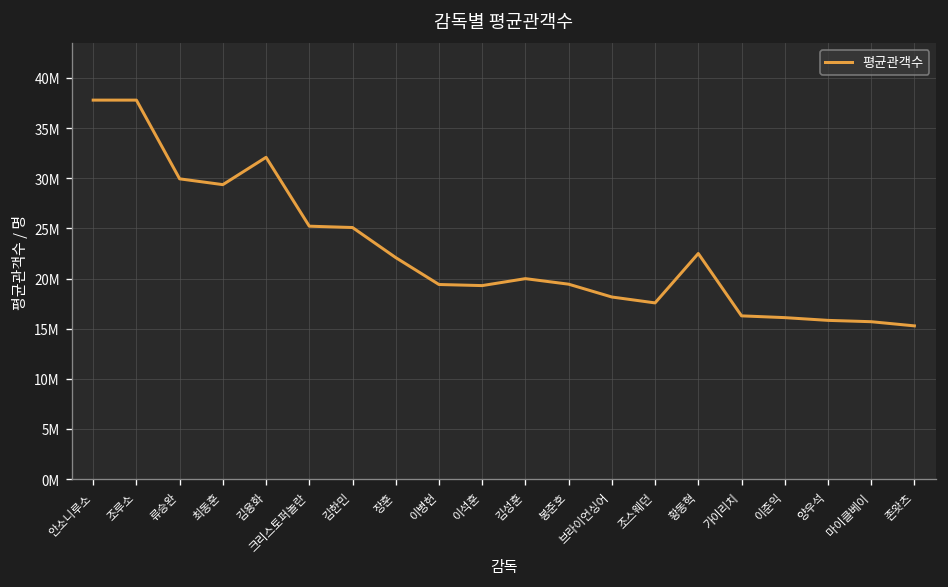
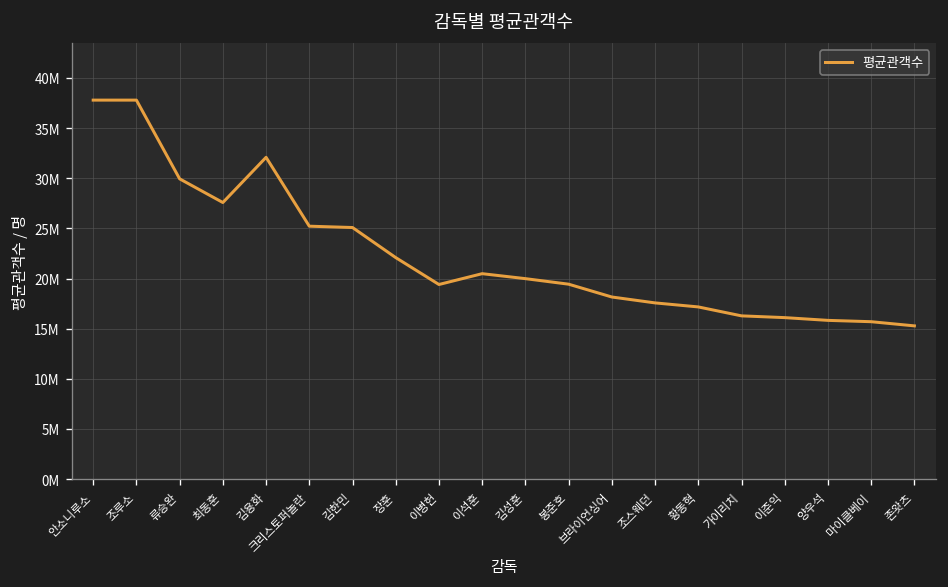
최동훈: 29000000 -> 28000000
이석훈: 19000000 -> 20000000
황동혁: 22000000 -> 17000000
